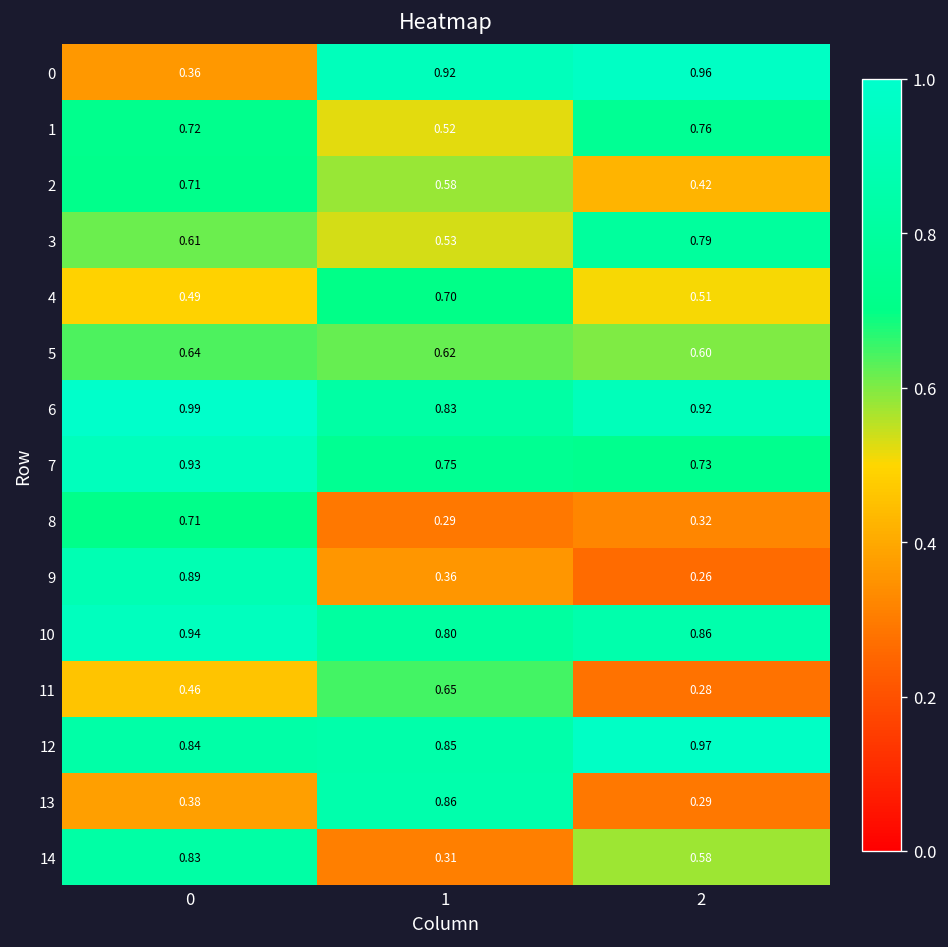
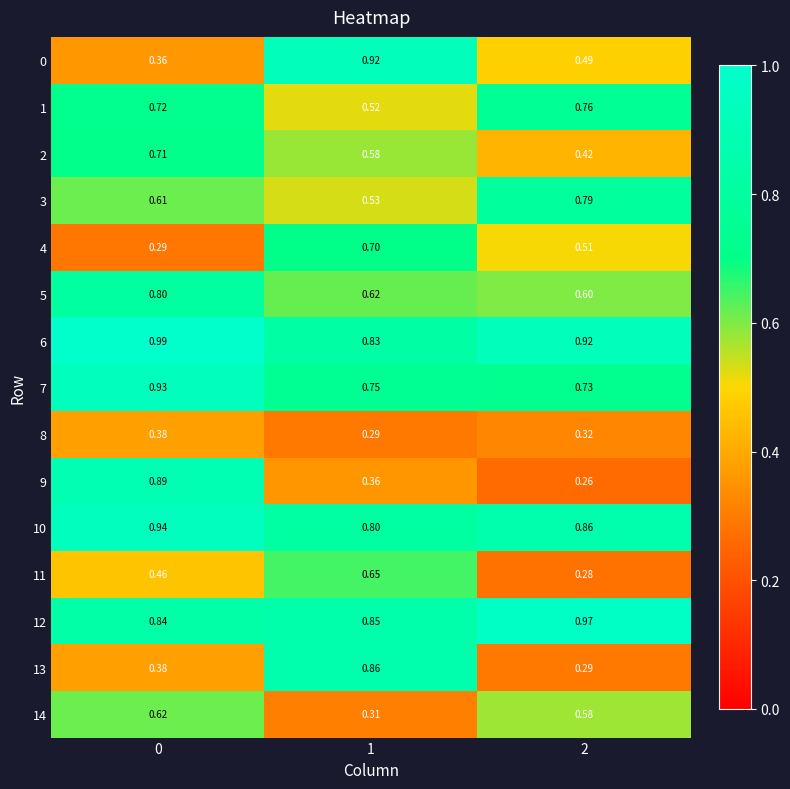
0, 2: 0.96 -> 0.49
4, 0: 0.49 -> 0.29
5, 0: 0.64 -> 0.80
8, 0: 0.71 -> 0.38
14, 0: 0.83 -> 0.62
